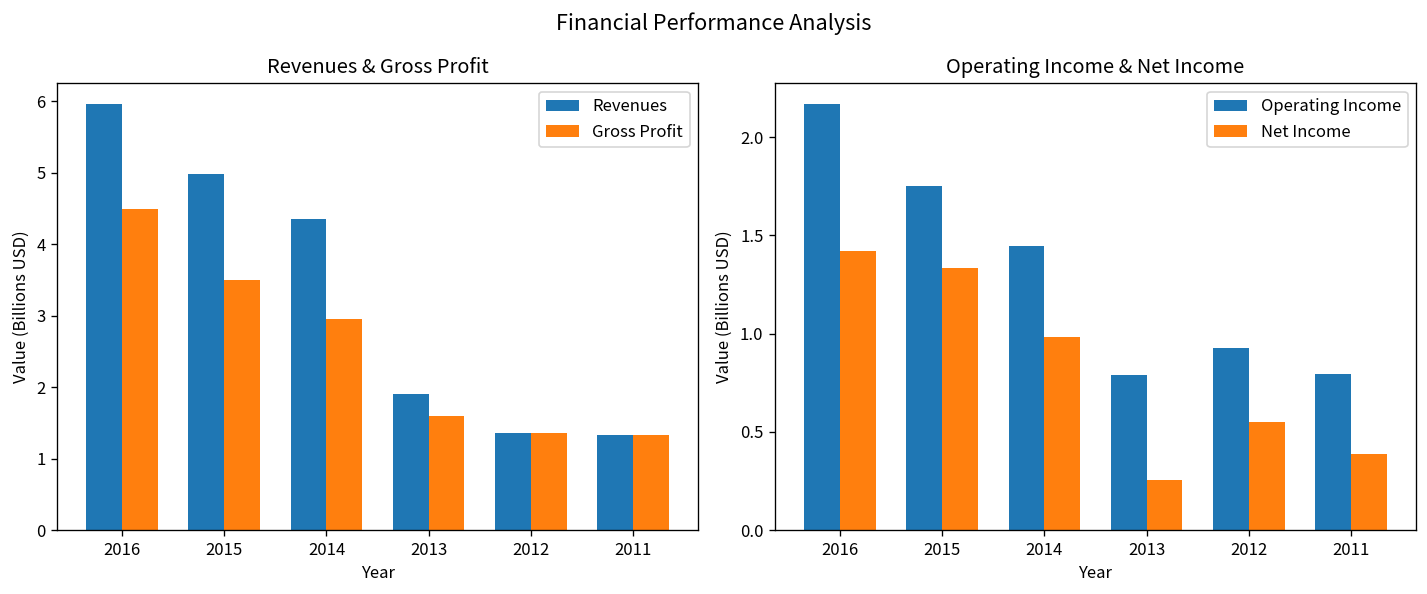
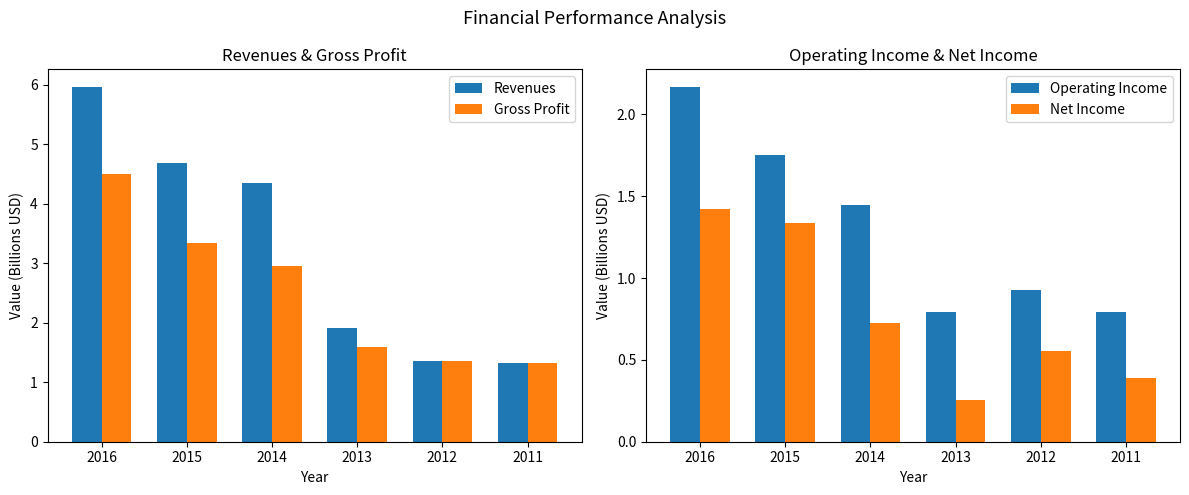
Revenues & Gross Profit, Revenues, 2015: 5.0 -> 4.7
Revenues & Gross Profit, Gross Profit, 2015: 3.5 -> 3.3
Operating Income & Net Income, Net Income, 2014: 0.98 -> 0.73
